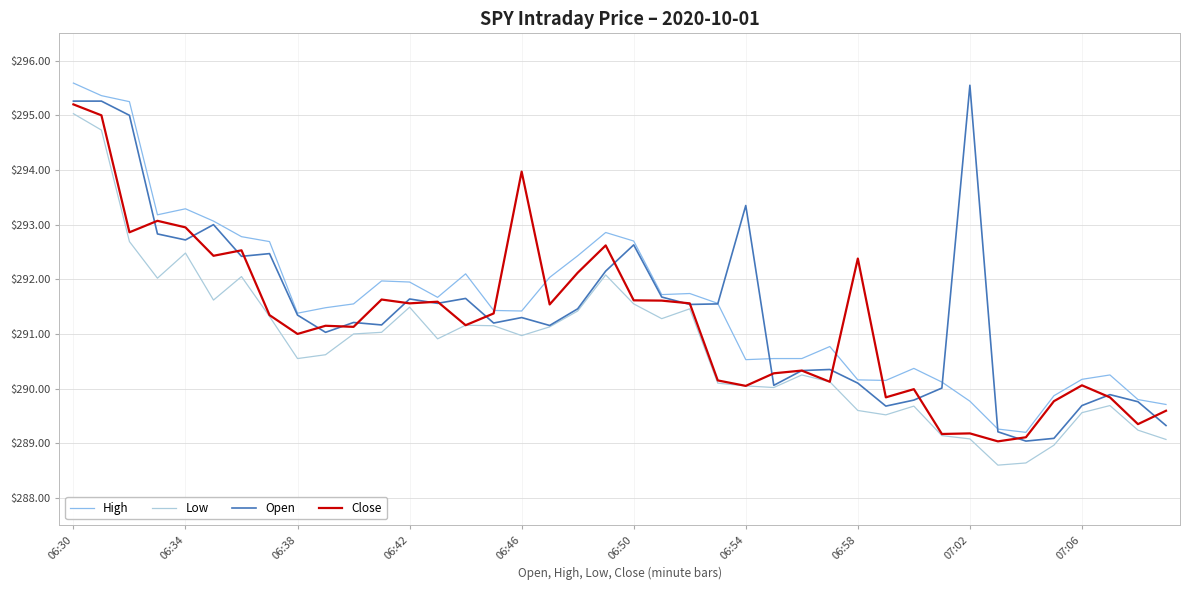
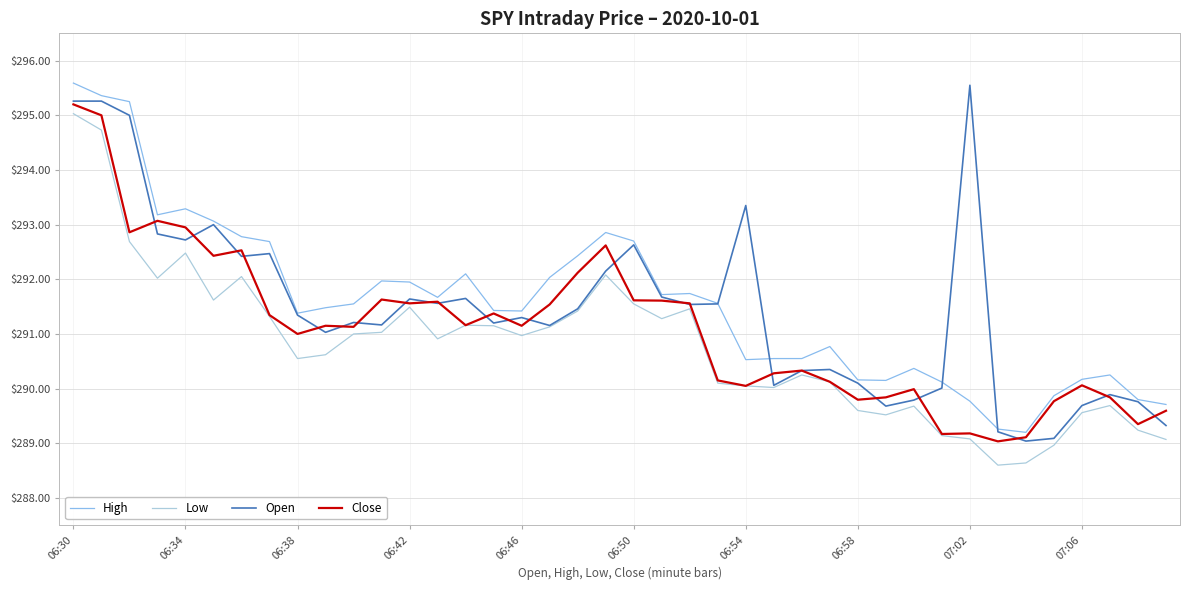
Close, 06:46: $294.0 -> $291.2
Close, 06:58: $292.4 -> $289.8
